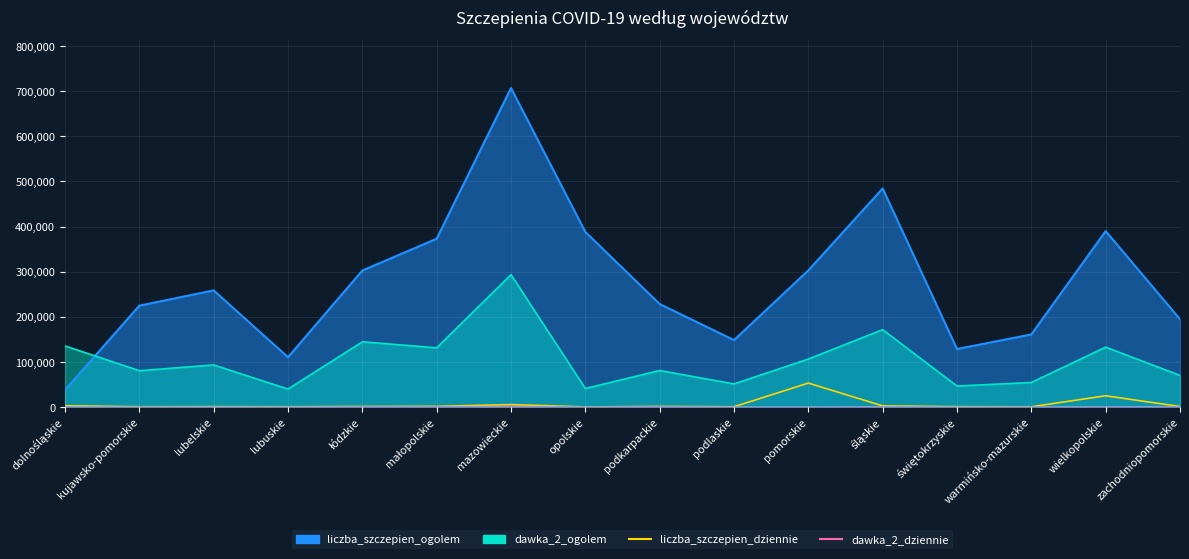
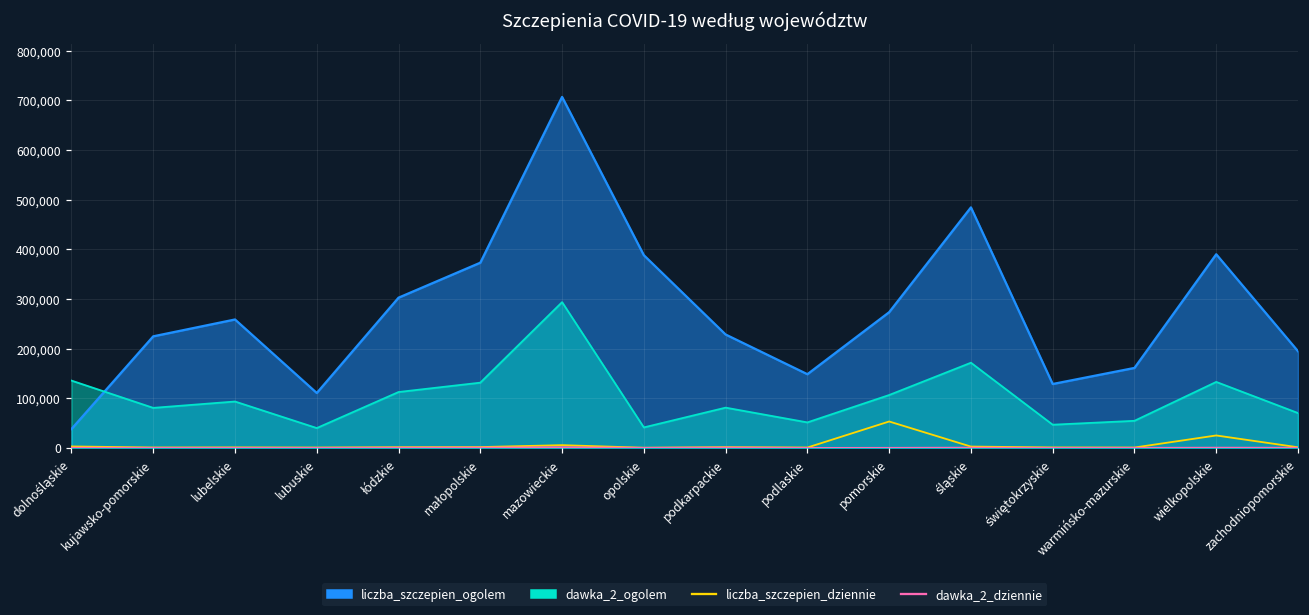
dawka_2_ogolem, łódzkie: 140,000 -> 110,000
liczba_szczepien_ogolem, pomorskie: 300,000 -> 270,000
